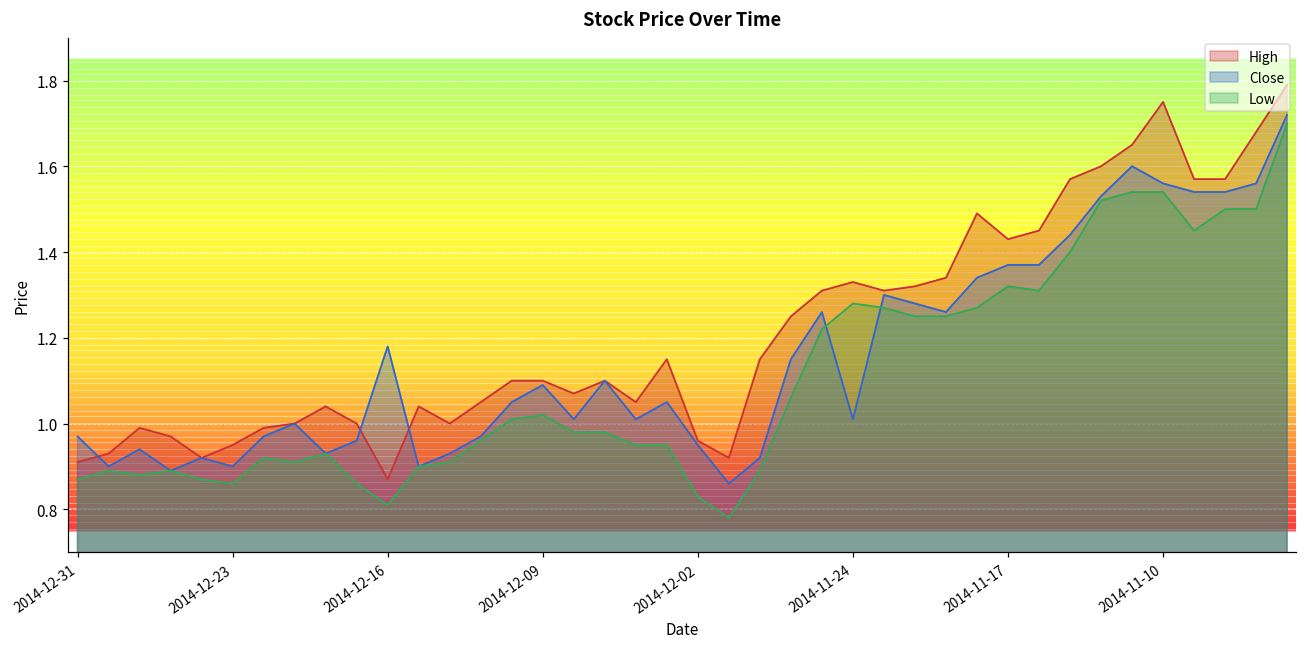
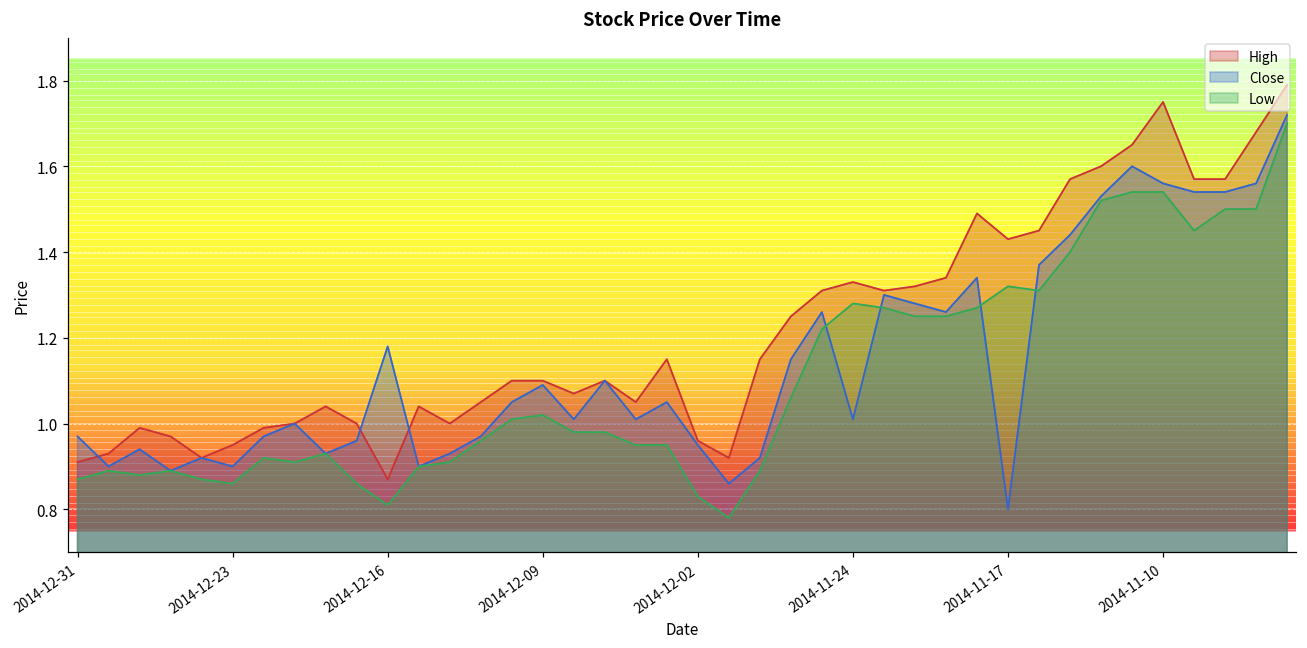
Close, 2014-11-17: 1.37 -> 0.80
